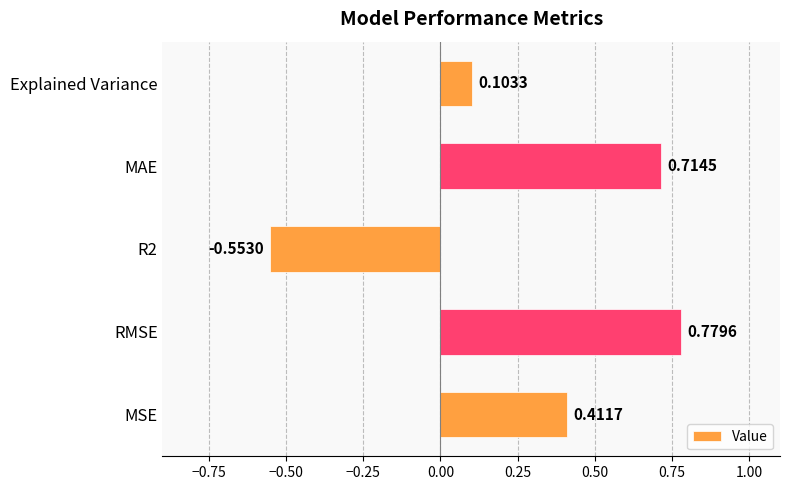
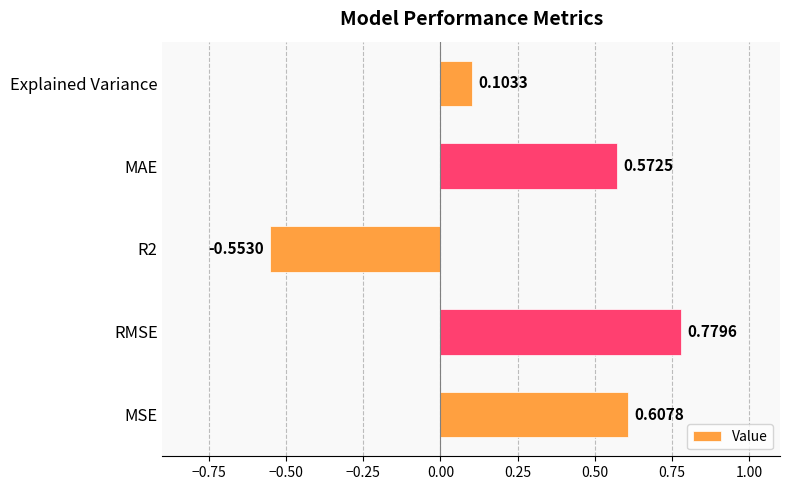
MAE: 0.7145 -> 0.5725
MSE: 0.4117 -> 0.6078
